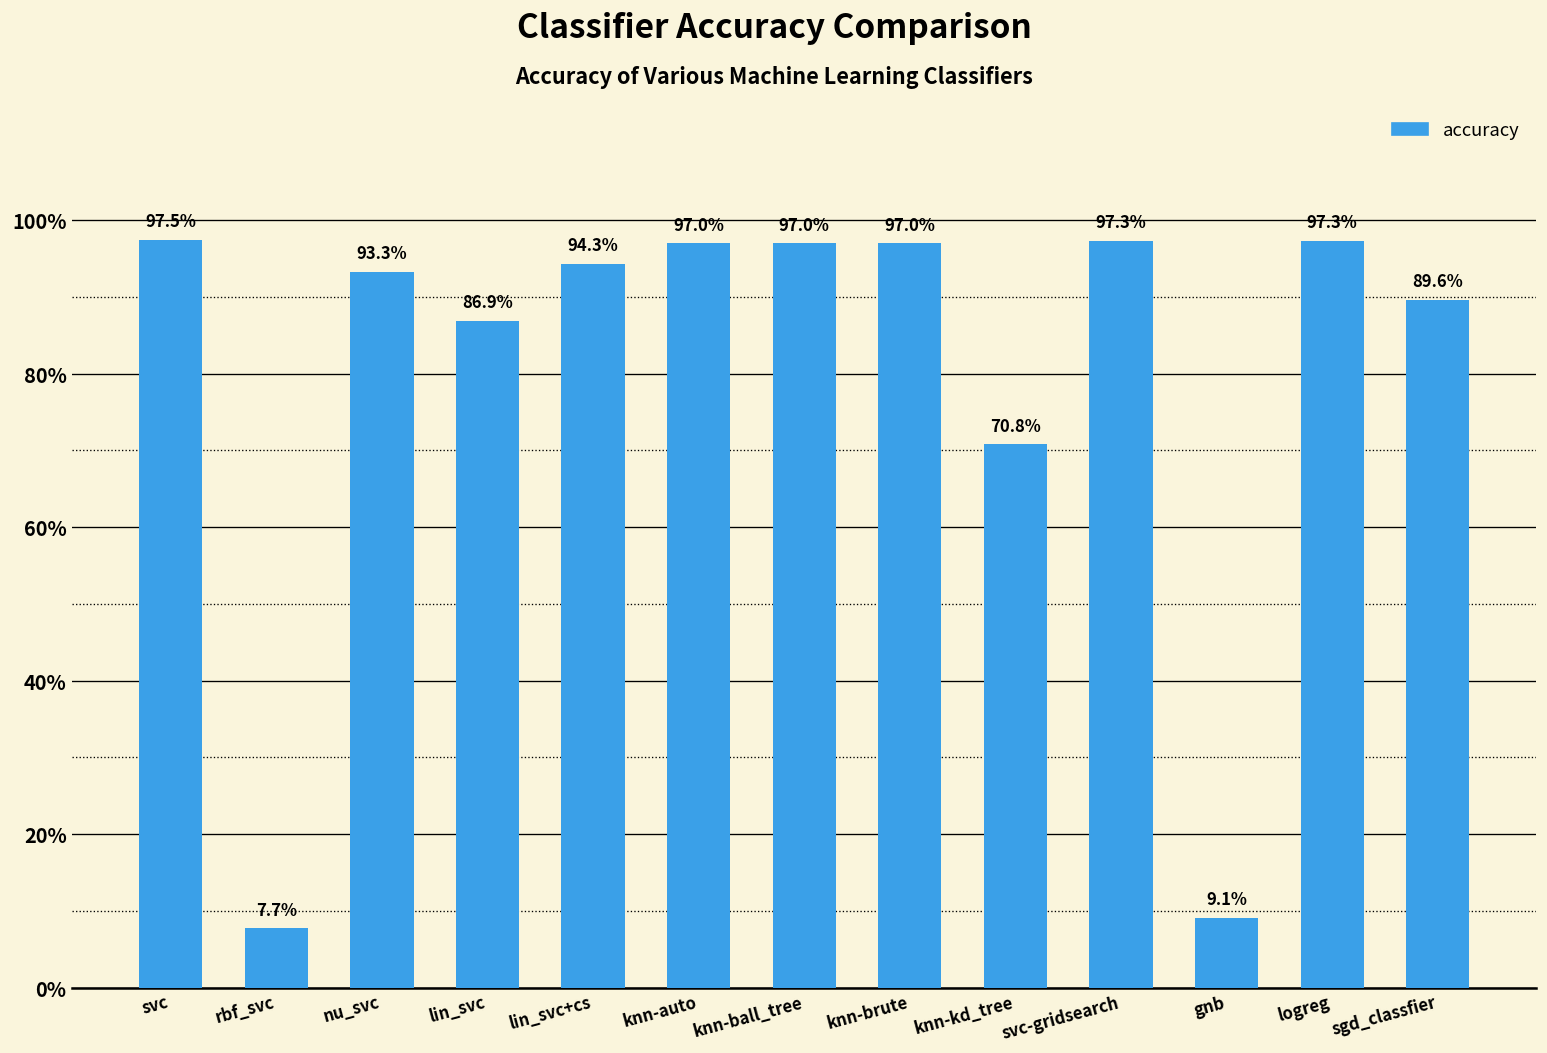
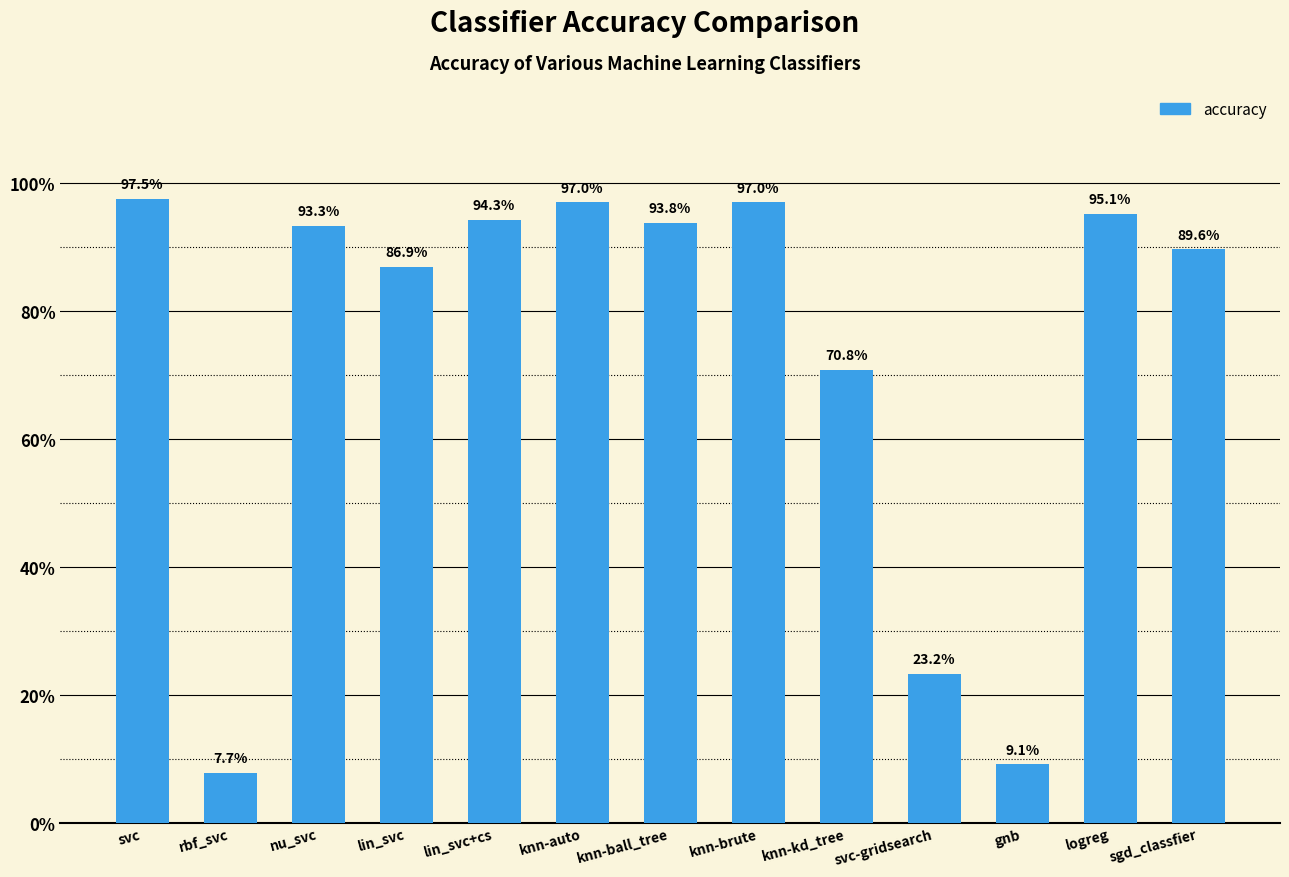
knn-ball_tree: 97.0% -> 93.8%
svc-gridsearch: 97.3% -> 23.2%
logreg: 97.3% -> 95.1%
